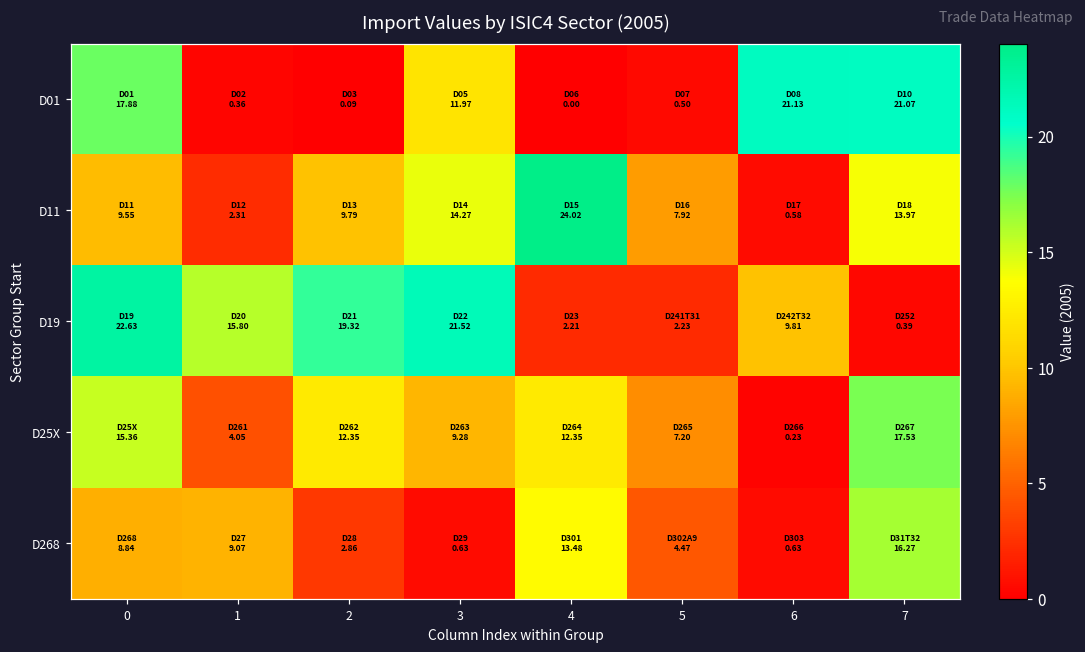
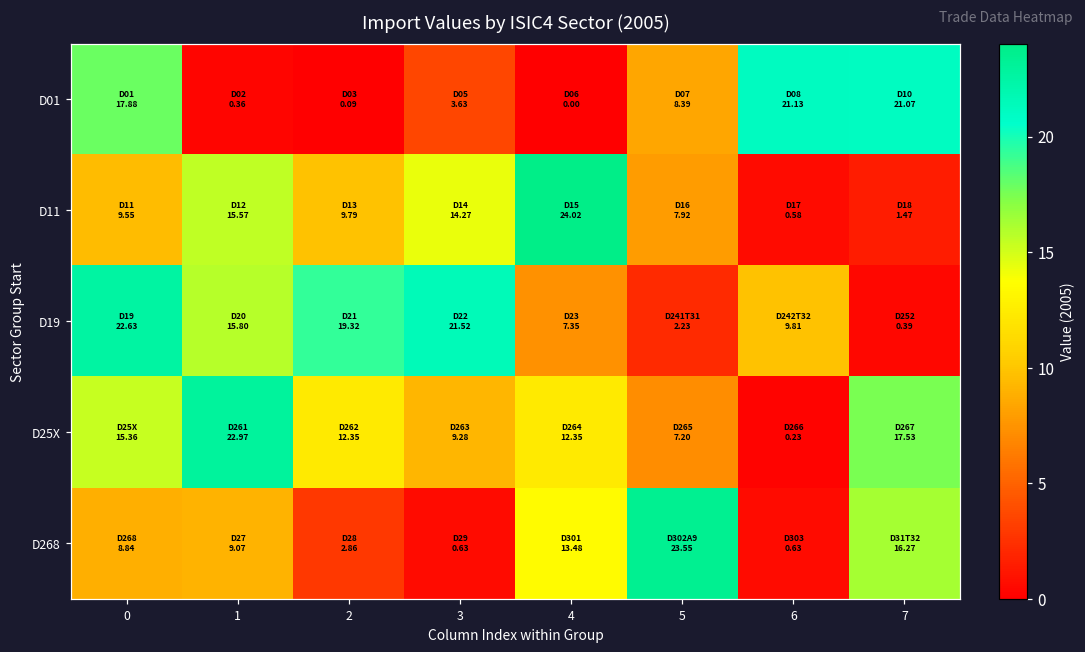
D01, 3: 11.97 -> 3.63
D01, 5: 0.50 -> 8.39
D11, 1: 2.31 -> 15.57
D11, 7: 13.97 -> 1.47
D19, 4: 2.21 -> 7.35
D25X, 1: 4.05 -> 22.97
D268, 5: 4.47 -> 23.55
